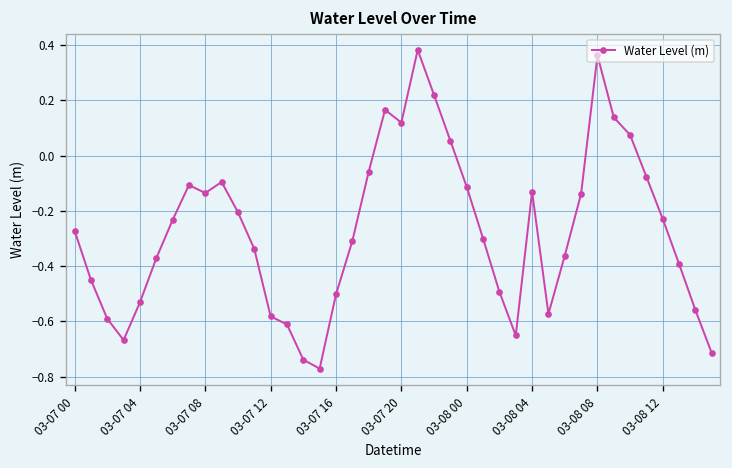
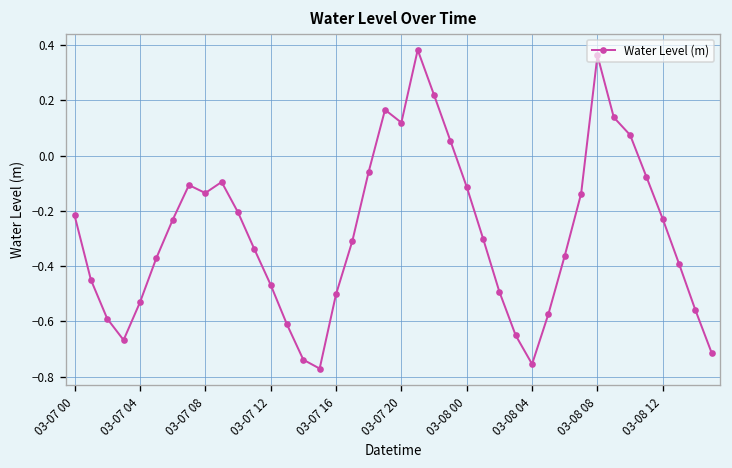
03-07 00: -0.27 -> -0.22
03-07 12: -0.58 -> -0.47
03-08 04: -0.13 -> -0.75
